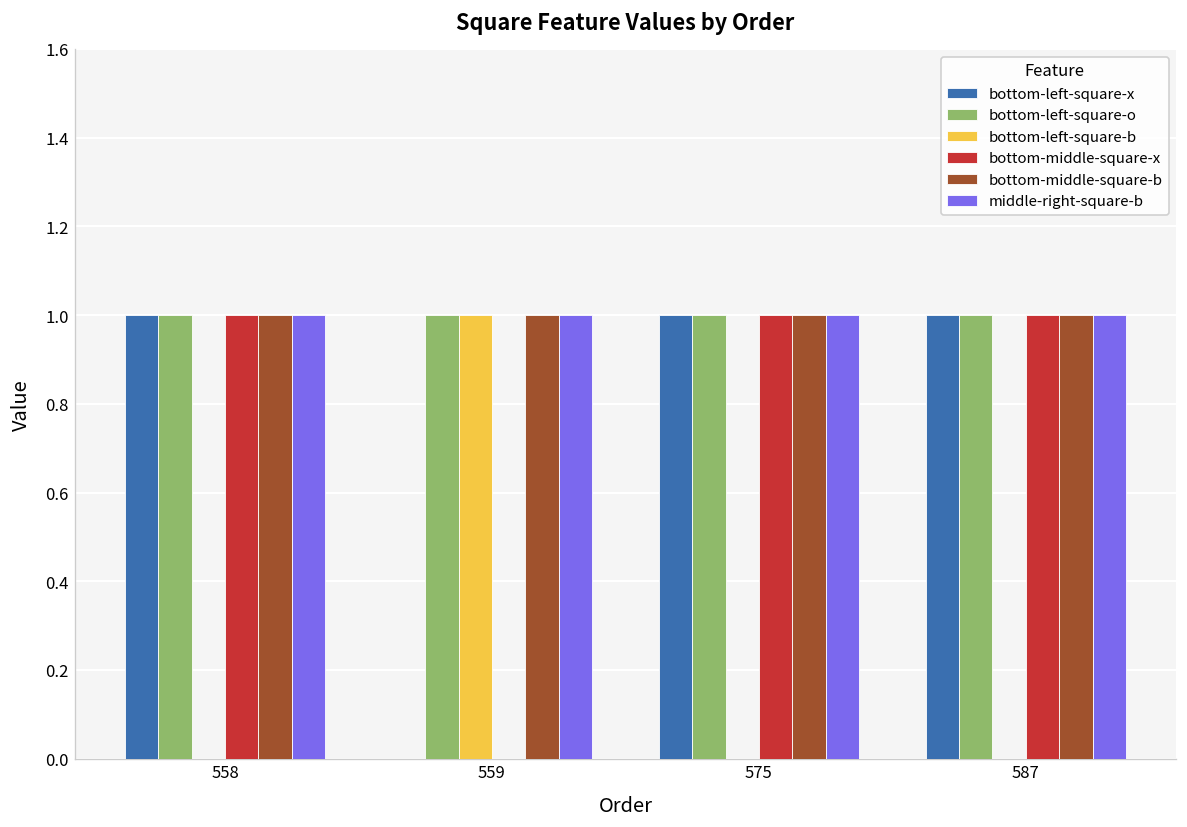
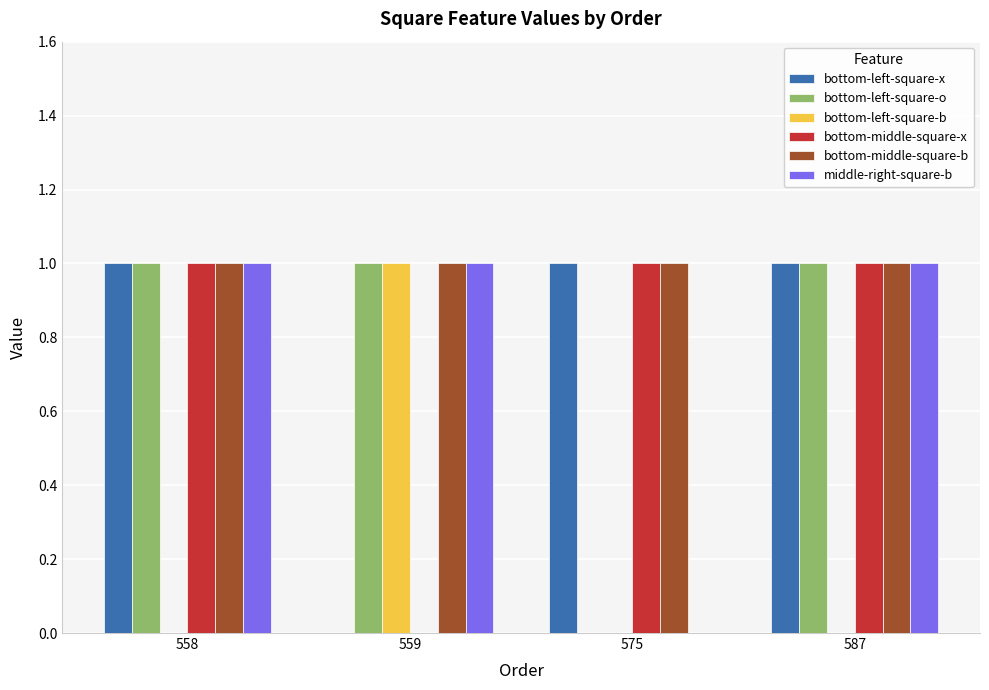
bottom-left-square-o, 575: 1 -> 0
middle-right-square-b, 575: 1 -> 0
